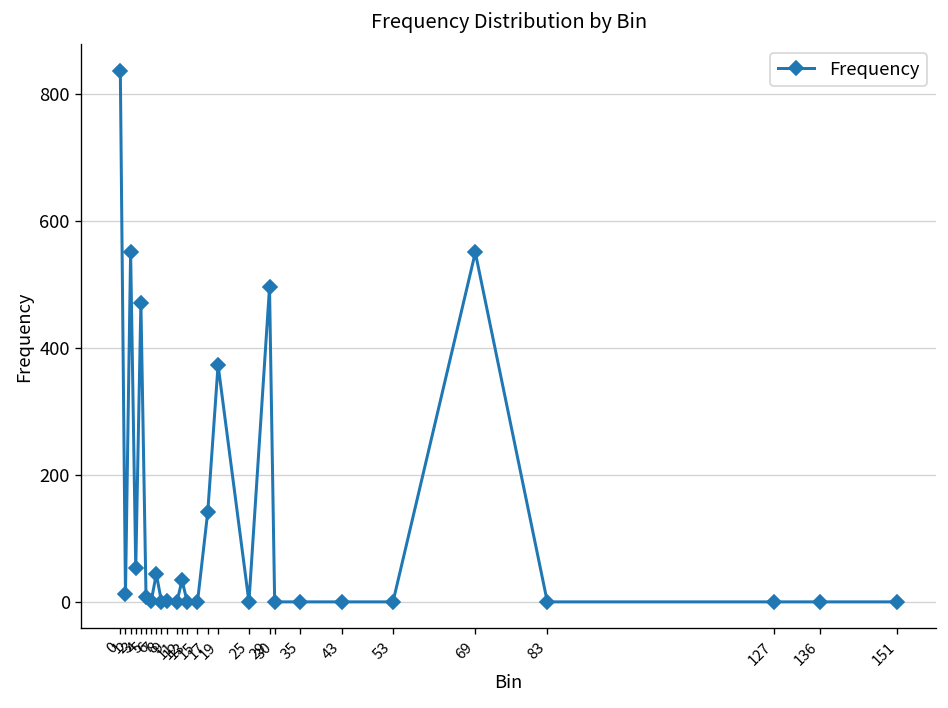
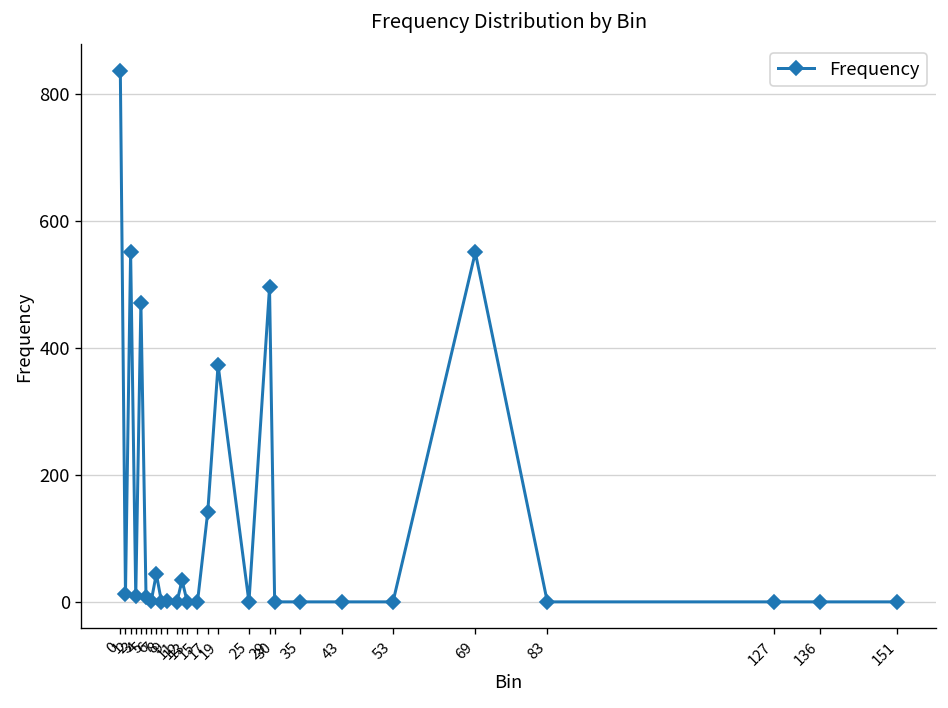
3: 50 -> 10
